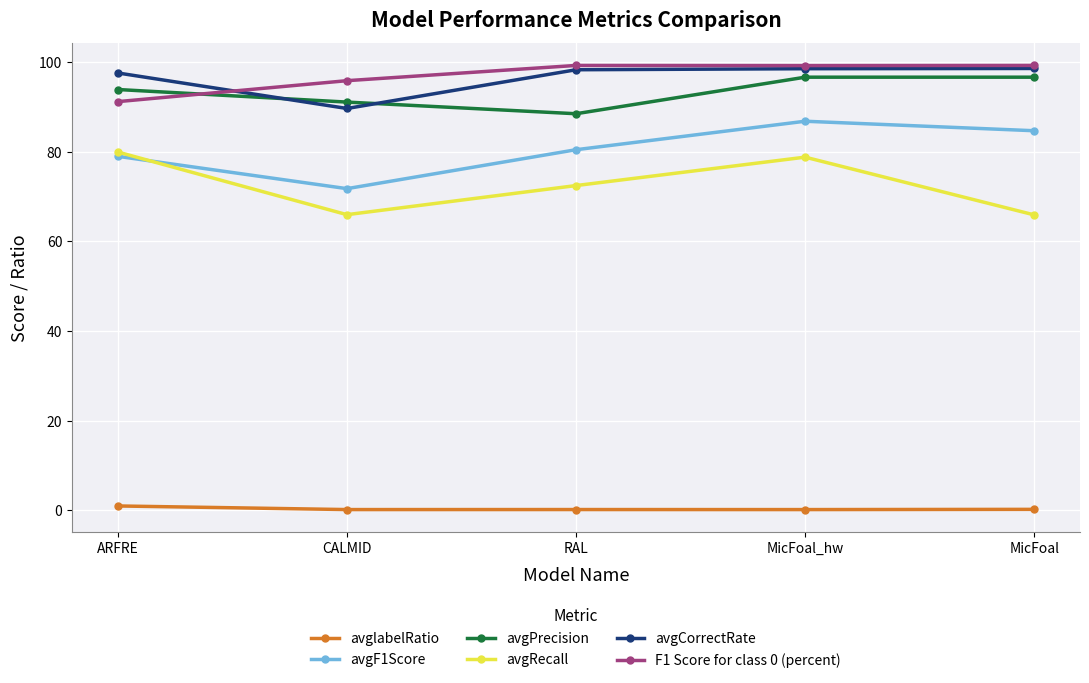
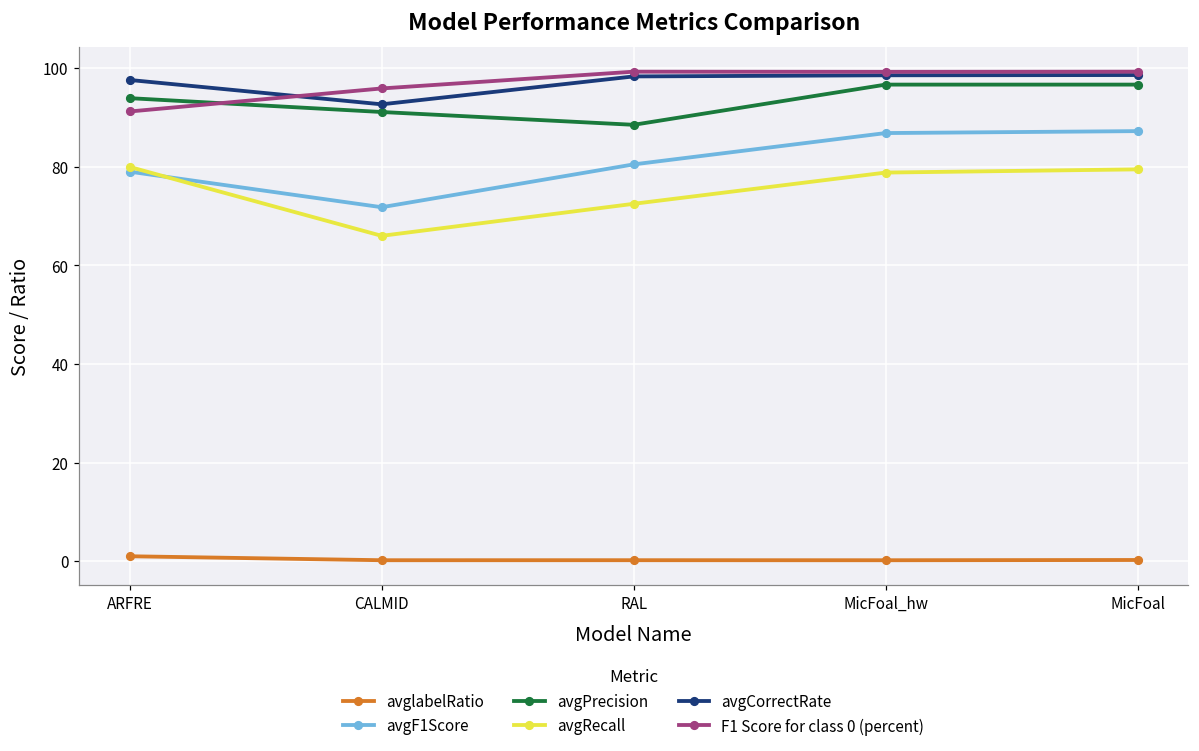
avgCorrectRate, CALMID: 90 -> 93
avgF1Score, MicFoal: 85 -> 87
avgRecall, MicFoal: 66 -> 79
